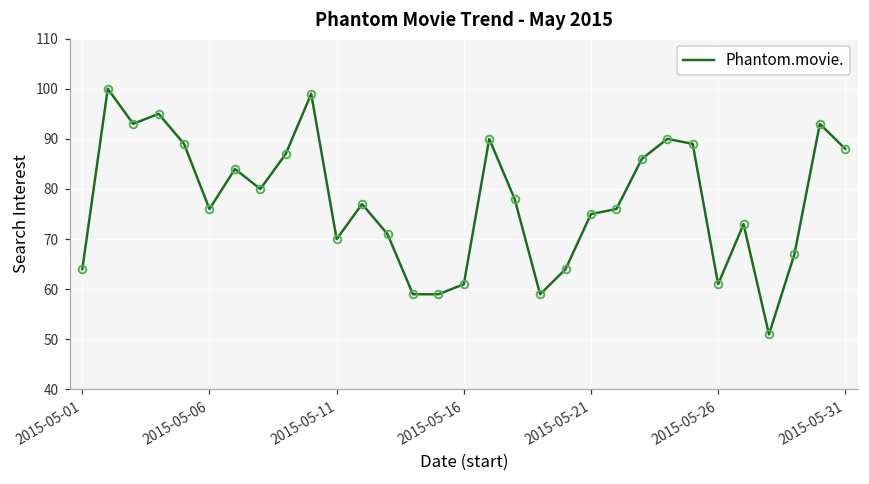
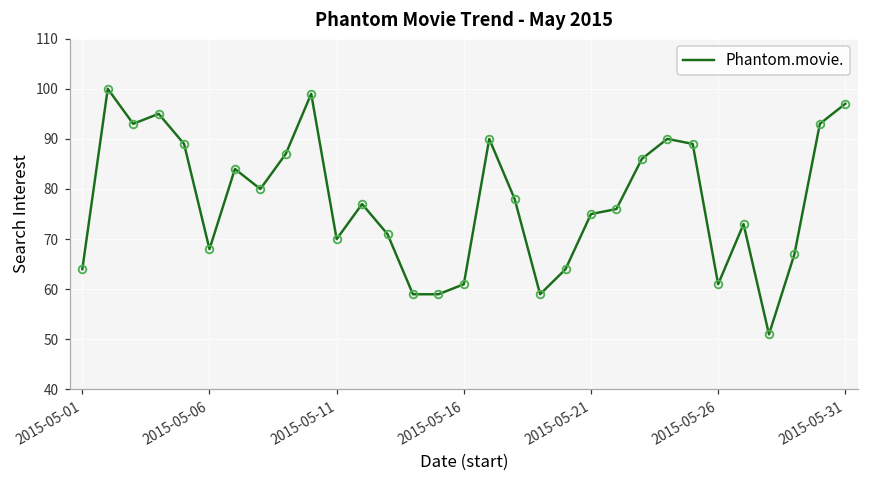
2015-05-06: 76 -> 68
2015-05-31: 88 -> 97
